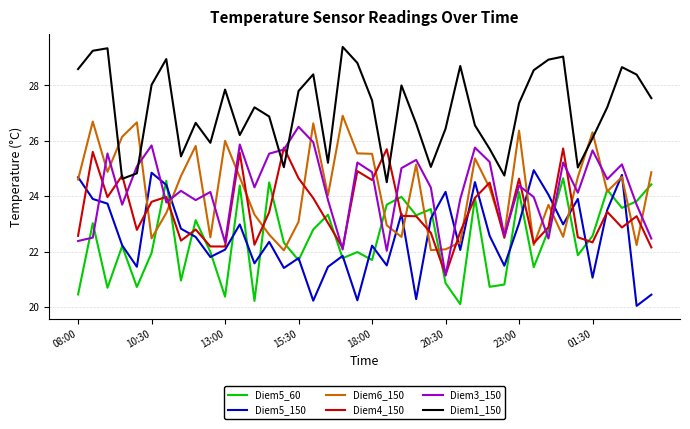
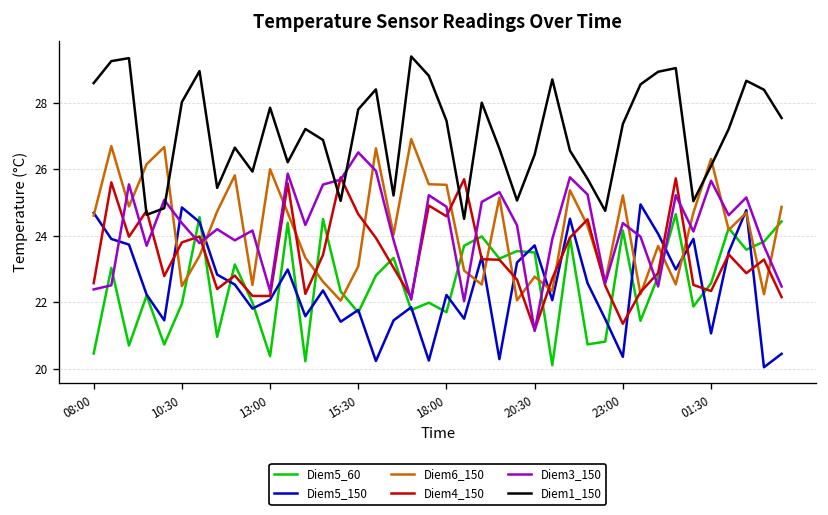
Diem3_150, 10:30: 25.8 -> 24.4
Diem5_60, 20:30: 20.9 -> 23.5
Diem5_150, 20:30: 24.2 -> 23.7
Diem6_150, 20:30: 22.1 -> 22.8
Diem5_150, 23:00: 23.0 -> 20.4
Diem6_150, 23:00: 26.4 -> 25.2
Diem4_150, 23:00: 24.6 -> 21.4
